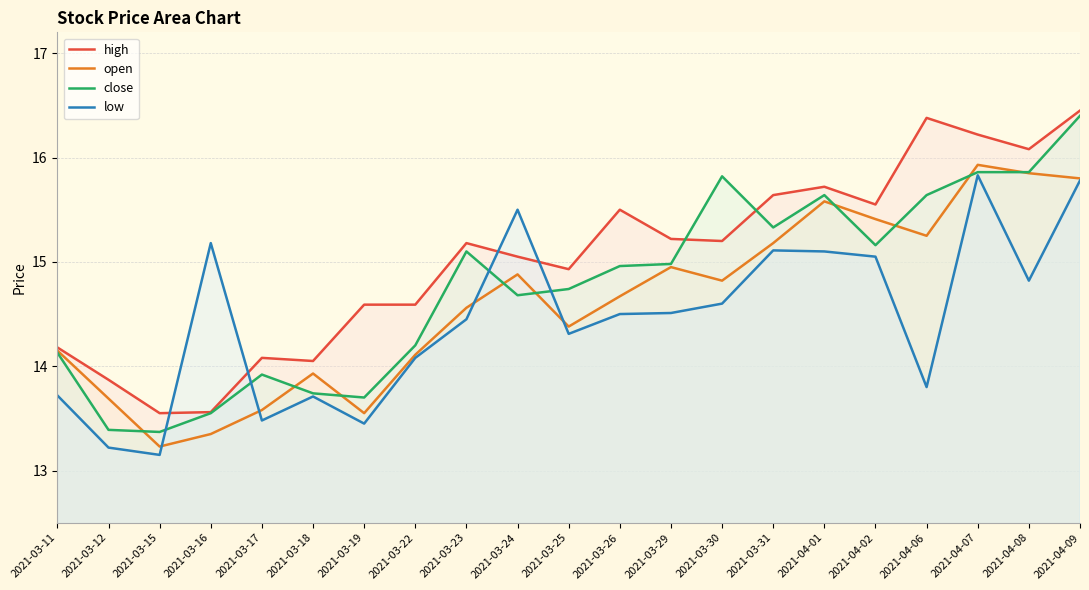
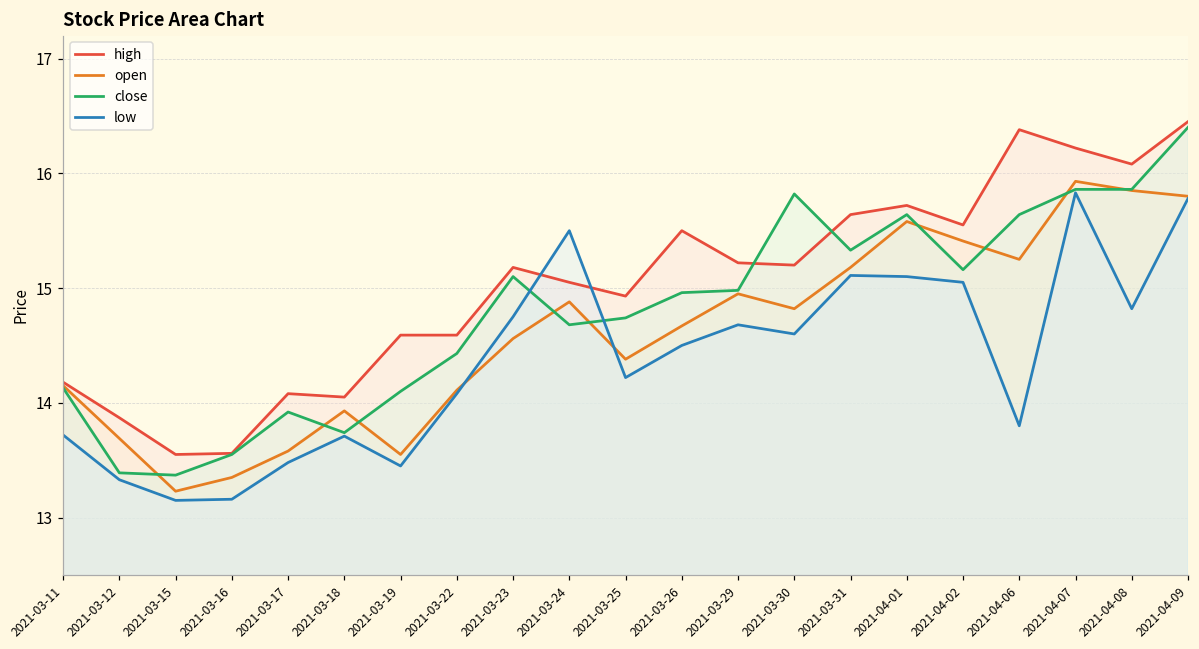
low, 2021-03-12: 13.22 -> 13.33
low, 2021-03-16: 15.18 -> 13.16
close, 2021-03-19: 13.7 -> 14.1
close, 2021-03-22: 14.20 -> 14.43
low, 2021-03-23: 14.45 -> 14.75
low, 2021-03-25: 14.31 -> 14.22
low, 2021-03-29: 14.51 -> 14.68
